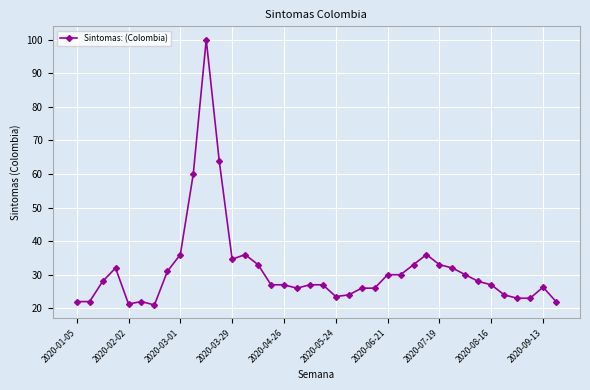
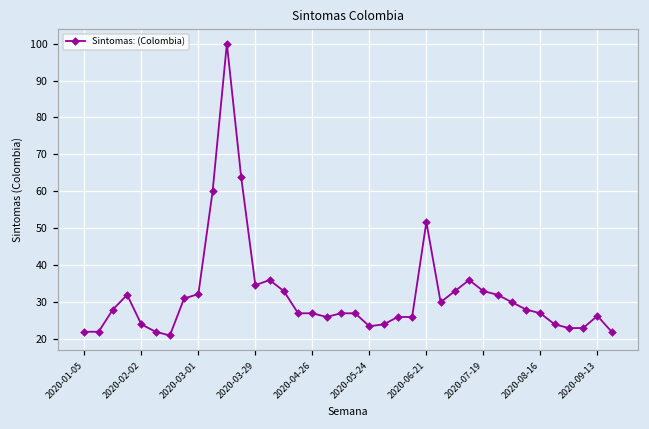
2020-02-02: 21 -> 24
2020-03-01: 36 -> 32
2020-06-21: 30 -> 52
